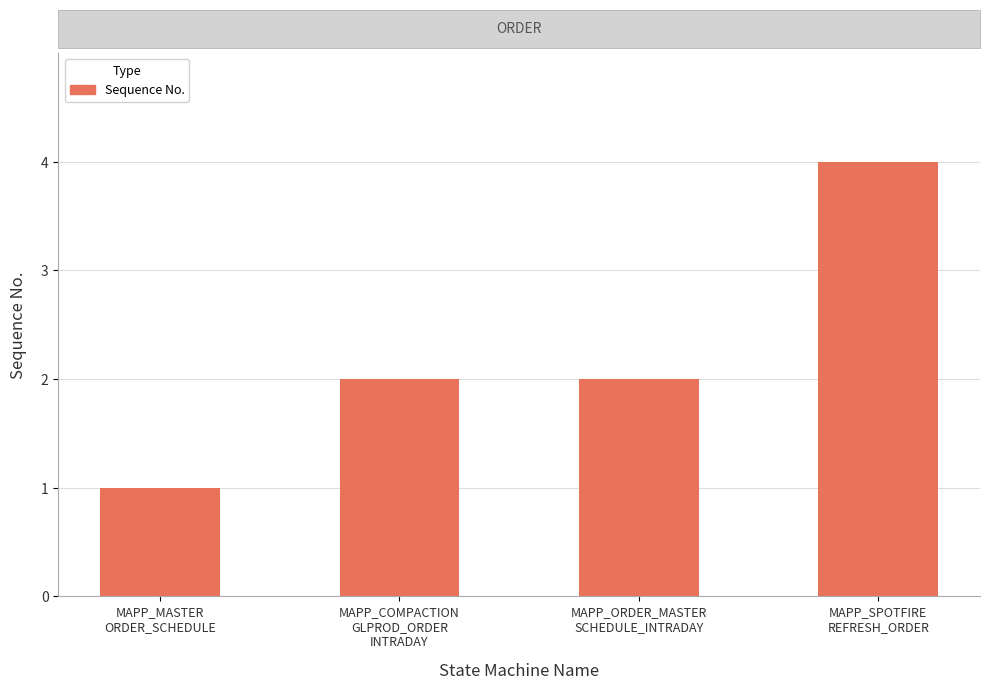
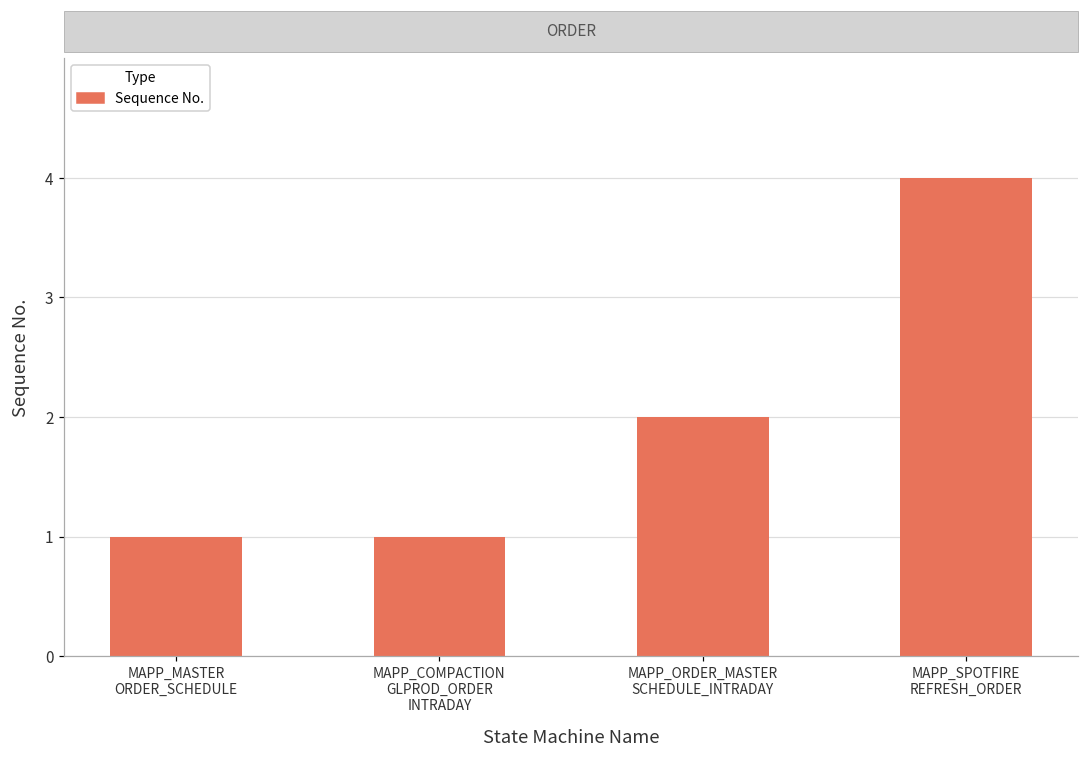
MAPP_COMPACTION GLPROD_ORDER INTRADAY: 2 -> 1
